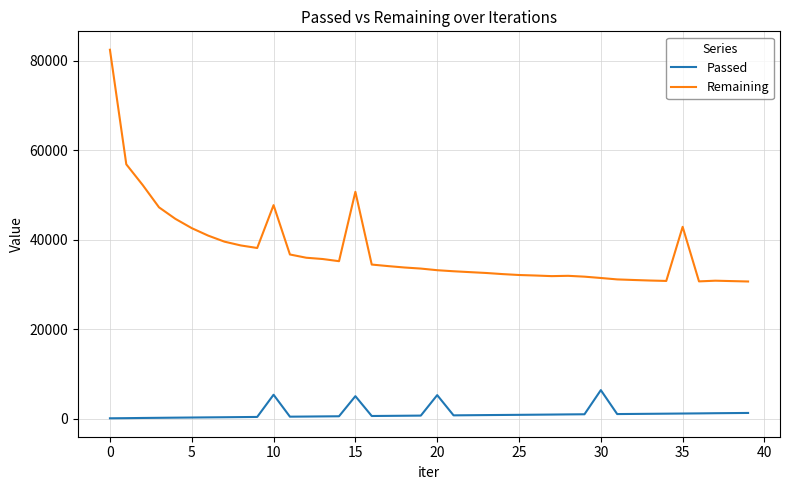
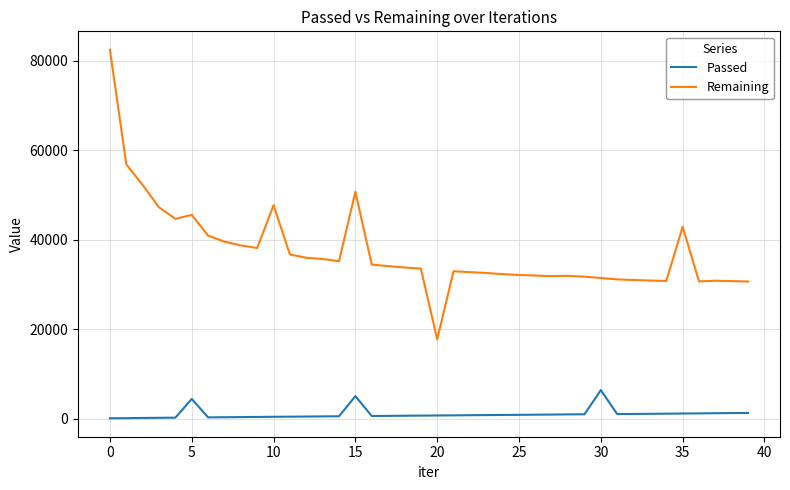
Passed, 5: 0 -> 4000
Remaining, 5: 43000 -> 46000
Passed, 10: 5000 -> 0
Passed, 20: 5000 -> 1000
Remaining, 20: 33000 -> 18000
